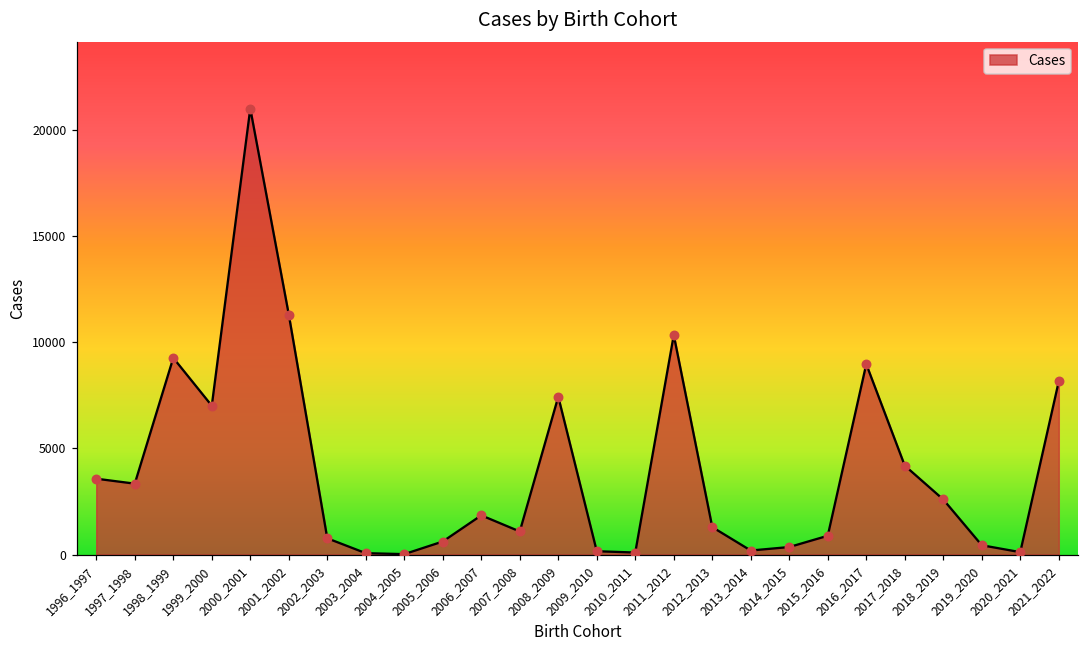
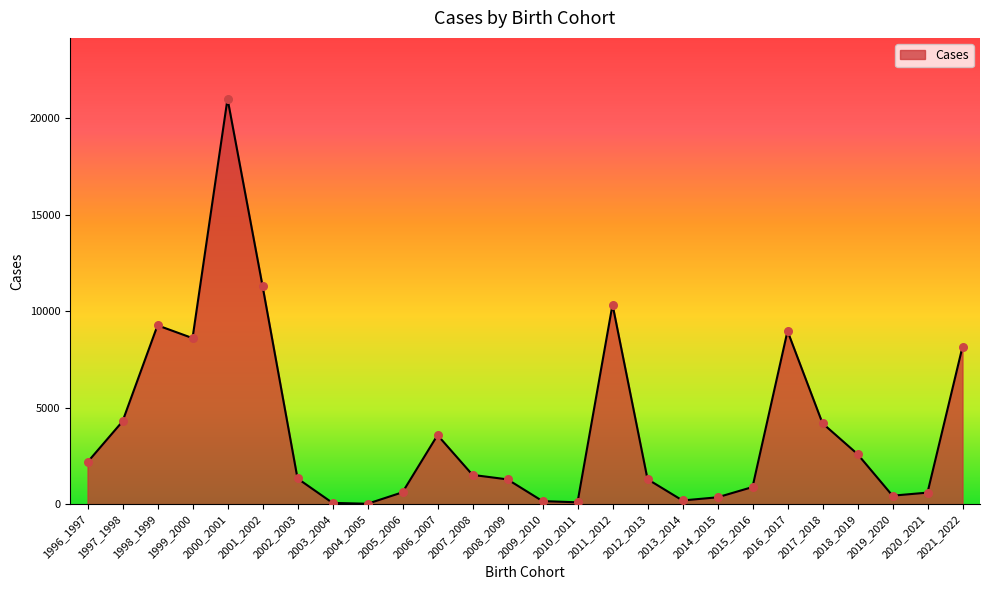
1996_1997: 3600 -> 2200
1997_1998: 3300 -> 4300
1999_2000: 7000 -> 8600
2002_2003: 800 -> 1300
2006_2007: 1800 -> 3600
2007_2008: 1100 -> 1500
2008_2009: 7400 -> 1300
2020_2021: 100 -> 600
